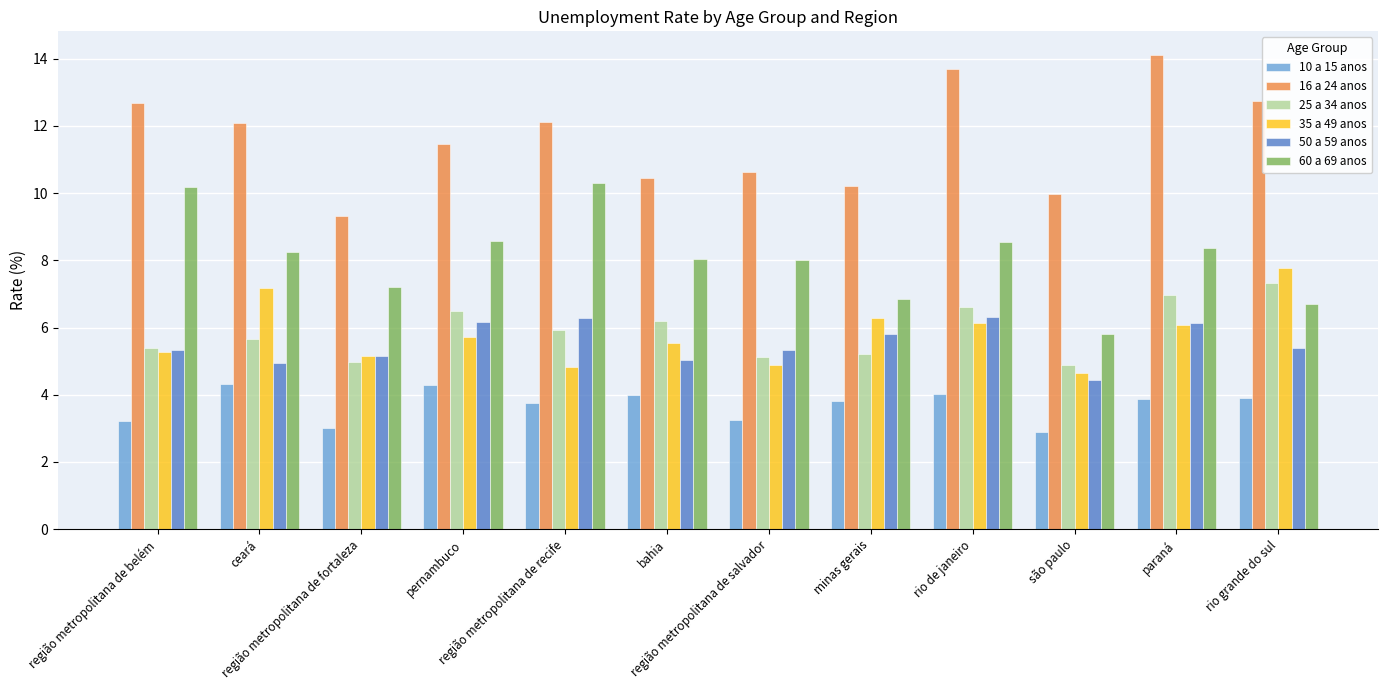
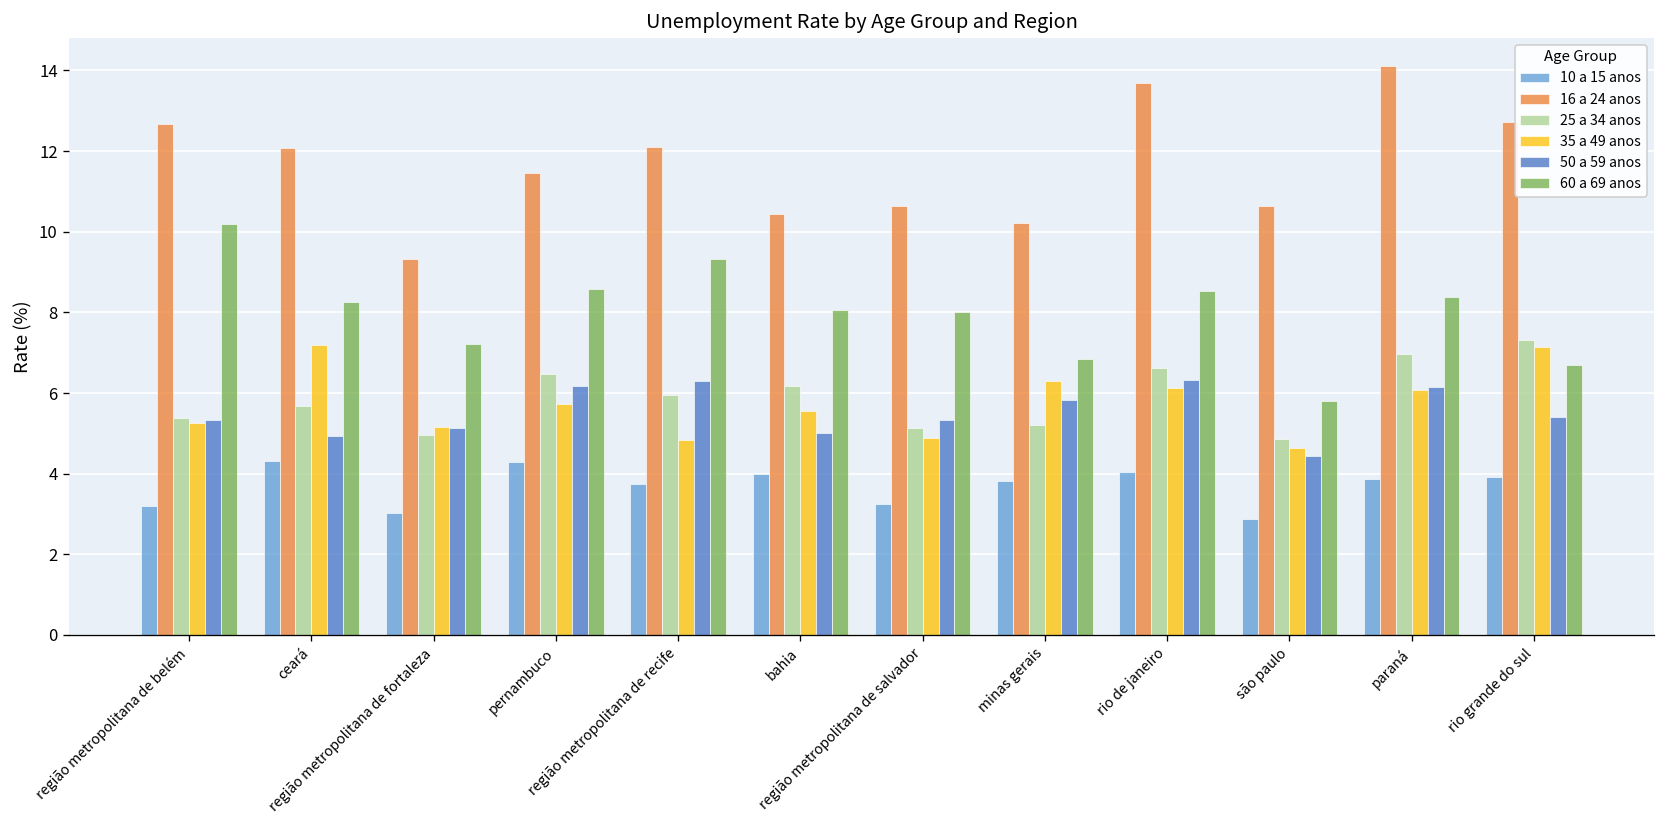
60 a 69 anos, região metropolitana de recife: 10.3 -> 9.3
16 a 24 anos, são paulo: 10.0 -> 10.6
35 a 49 anos, rio grande do sul: 7.8 -> 7.2
